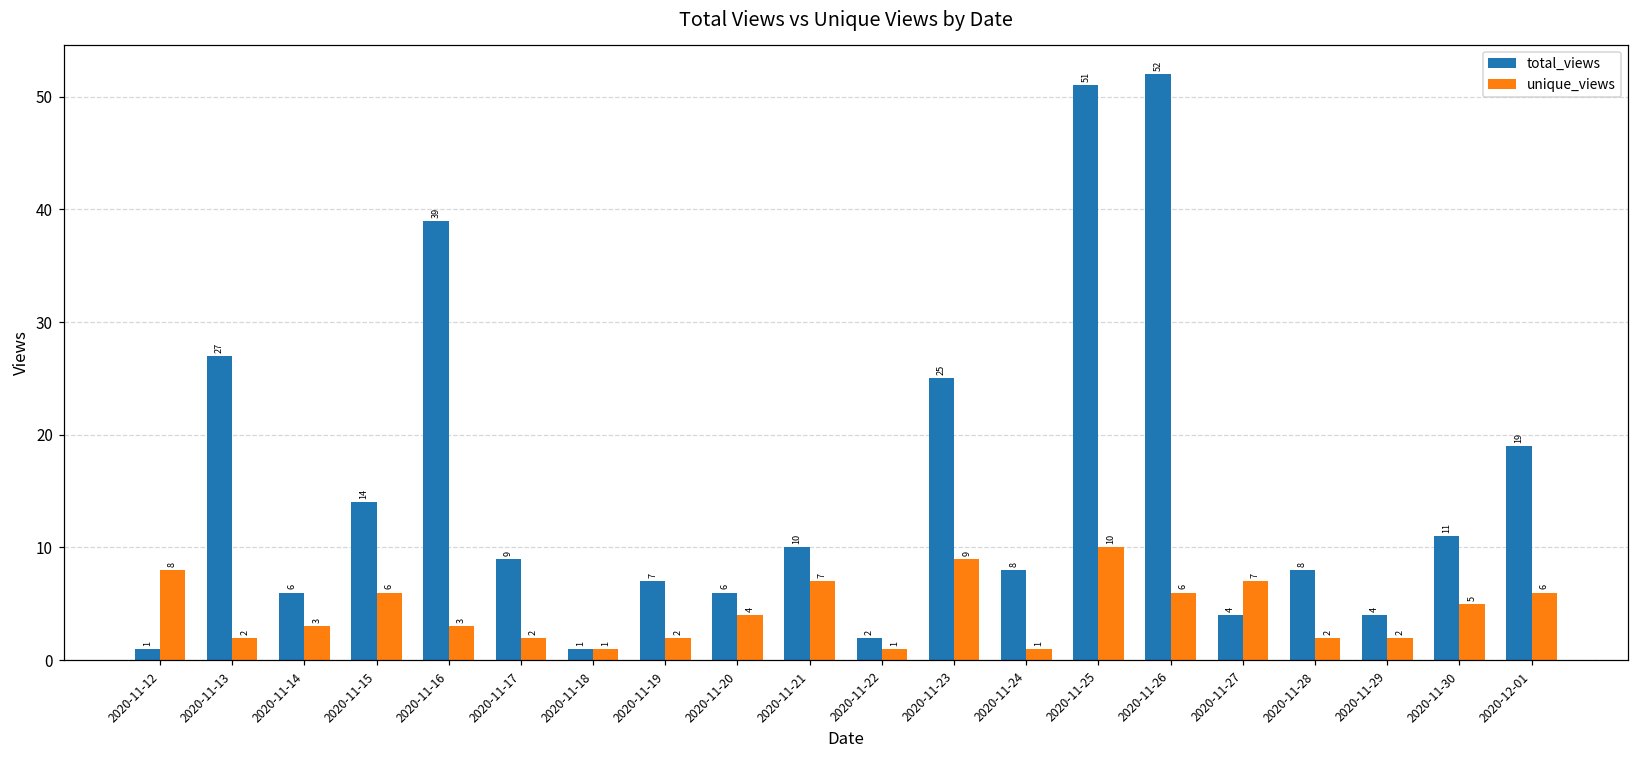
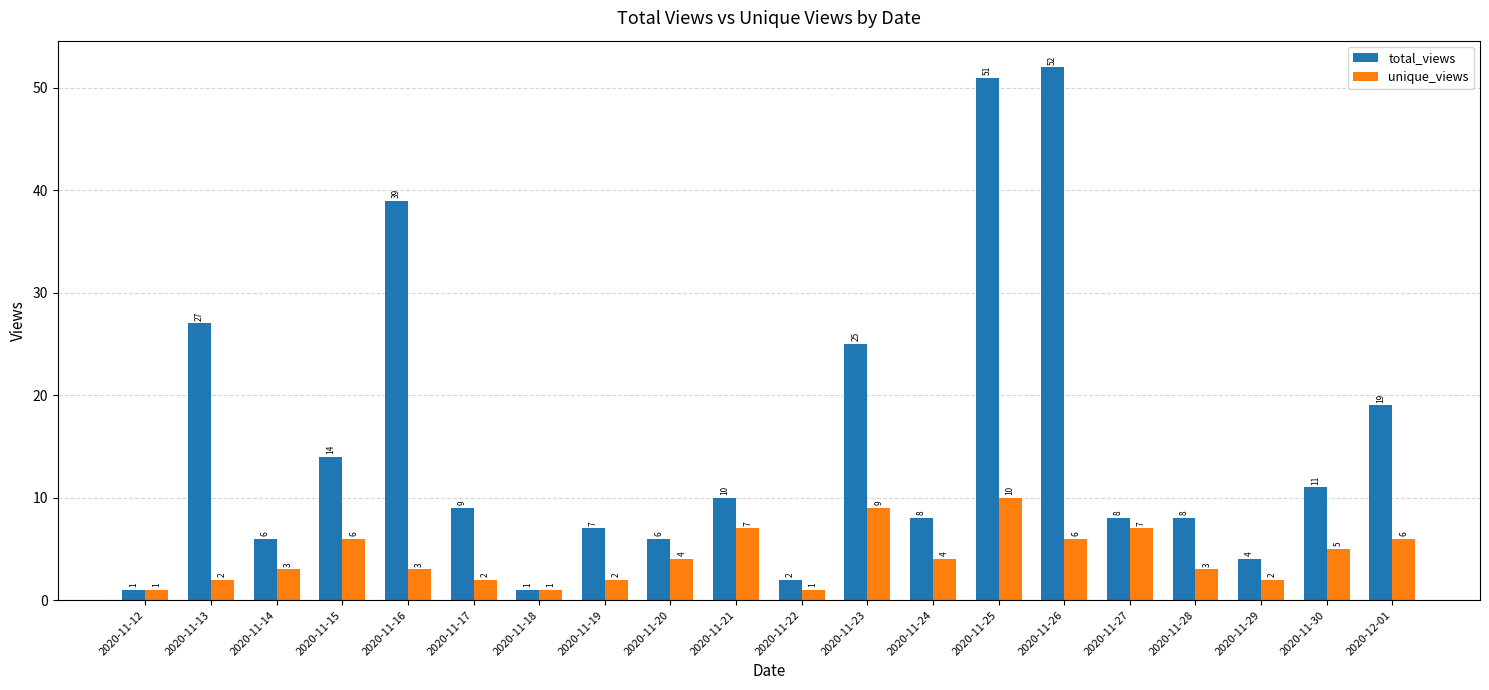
unique_views, 2020-11-12: 8 -> 1
unique_views, 2020-11-24: 1 -> 4
total_views, 2020-11-27: 4 -> 8
unique_views, 2020-11-28: 2 -> 3
